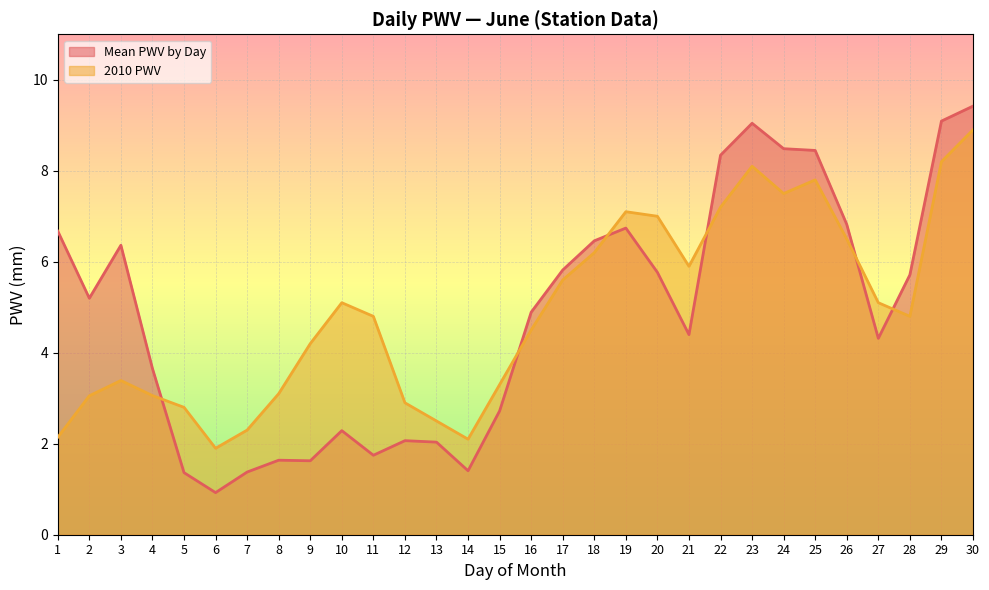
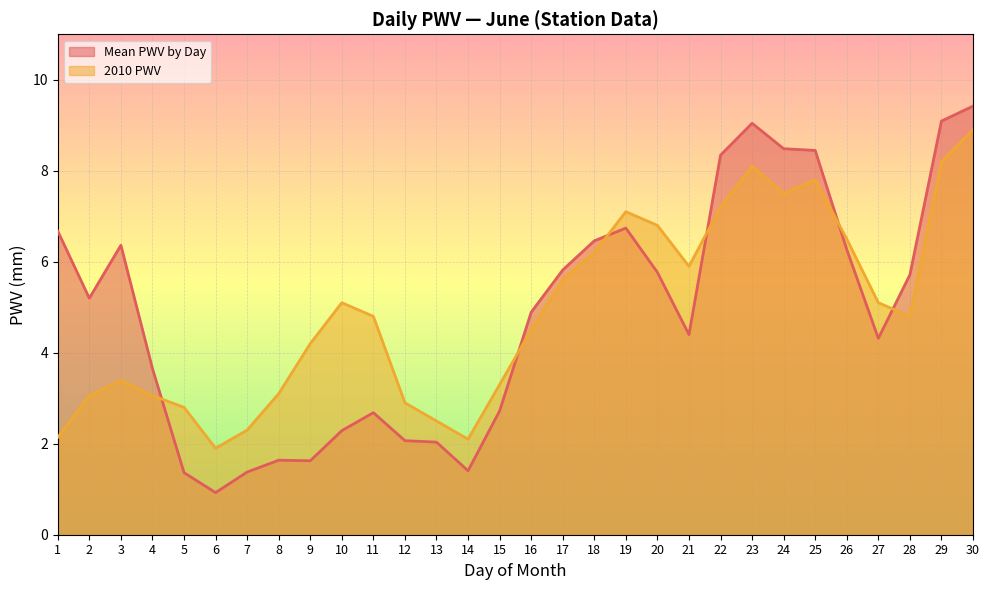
Mean PWV by Day, 11: 1.7 -> 2.7
2010 PWV, 20: 7.0 -> 6.8
Mean PWV by Day, 26: 6.8 -> 6.3
